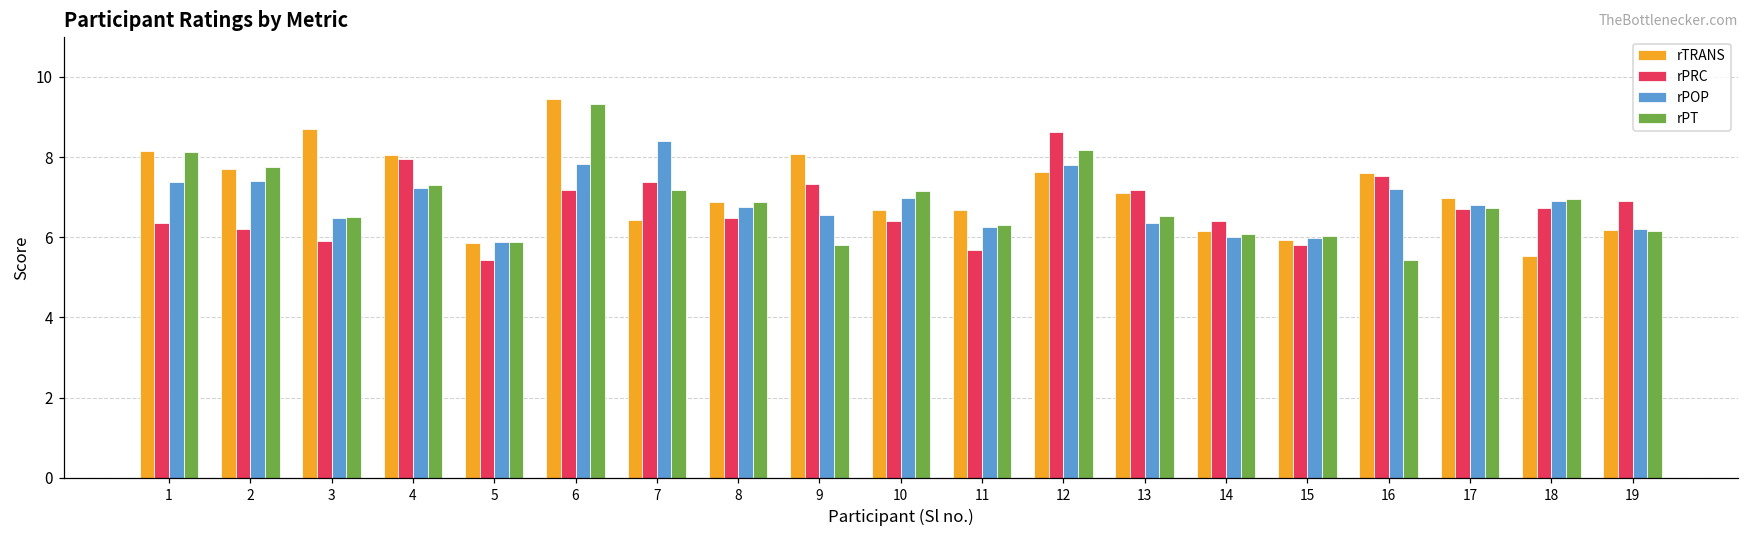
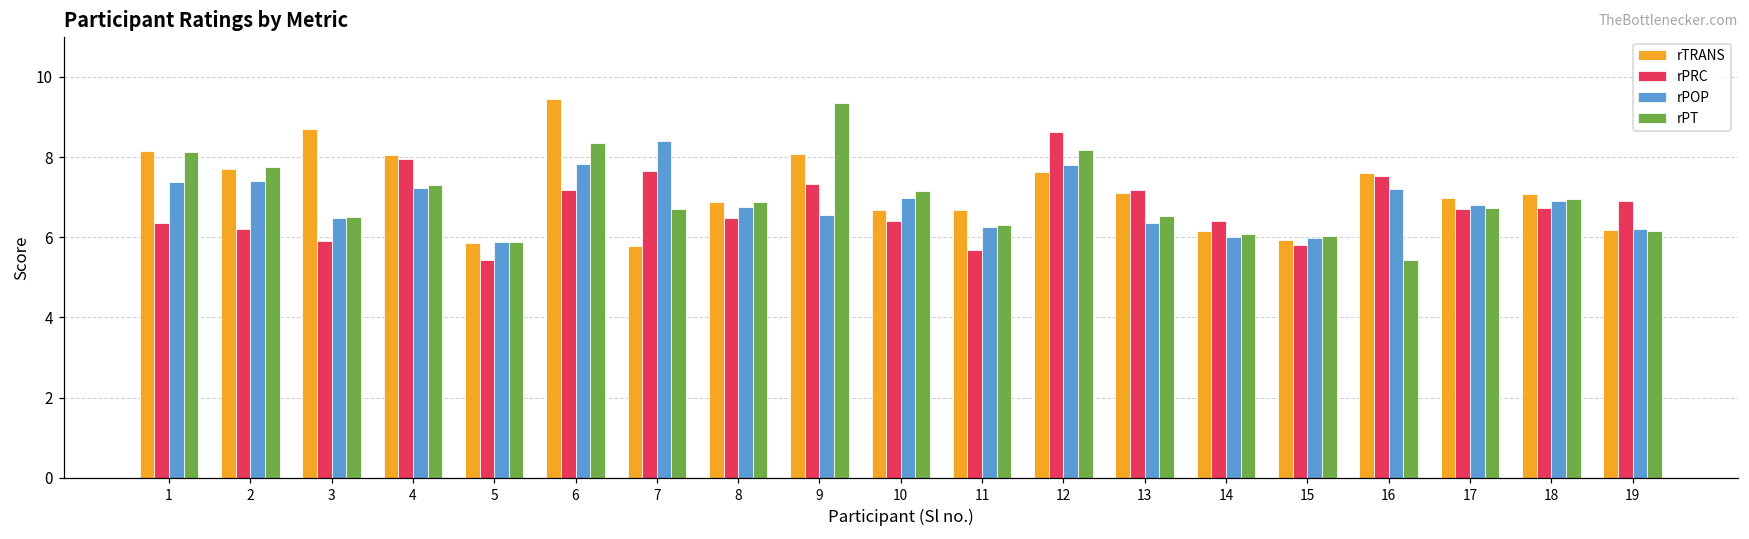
rPT, 6: 9.3 -> 8.3
rTRANS, 7: 6.4 -> 5.8
rPRC, 7: 7.4 -> 7.7
rPT, 7: 7.2 -> 6.7
rPT, 9: 5.8 -> 9.3
rTRANS, 18: 5.5 -> 7.1
